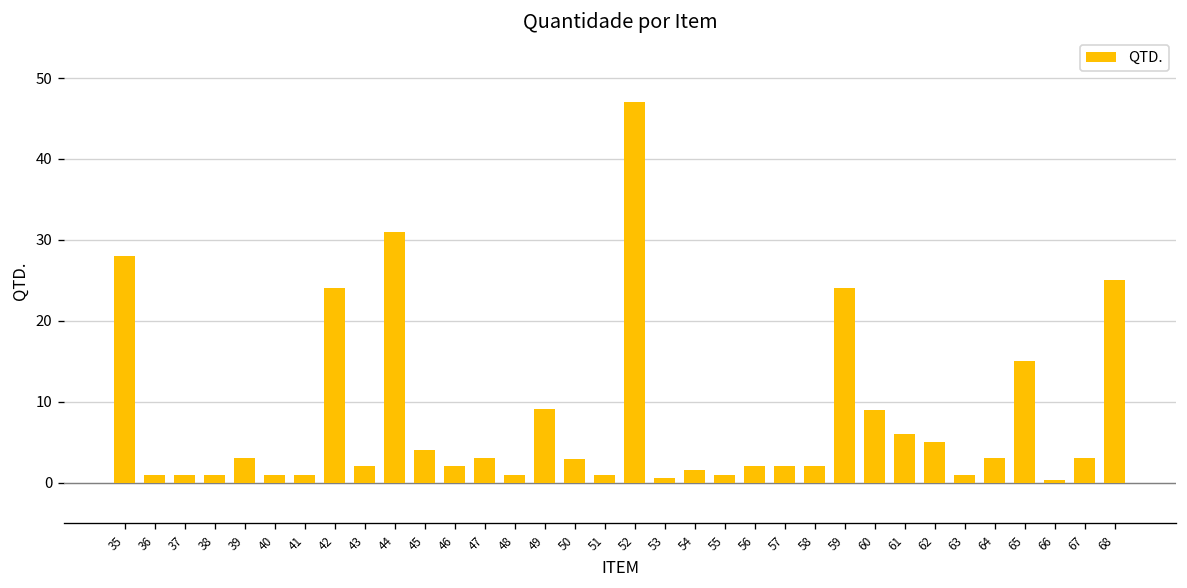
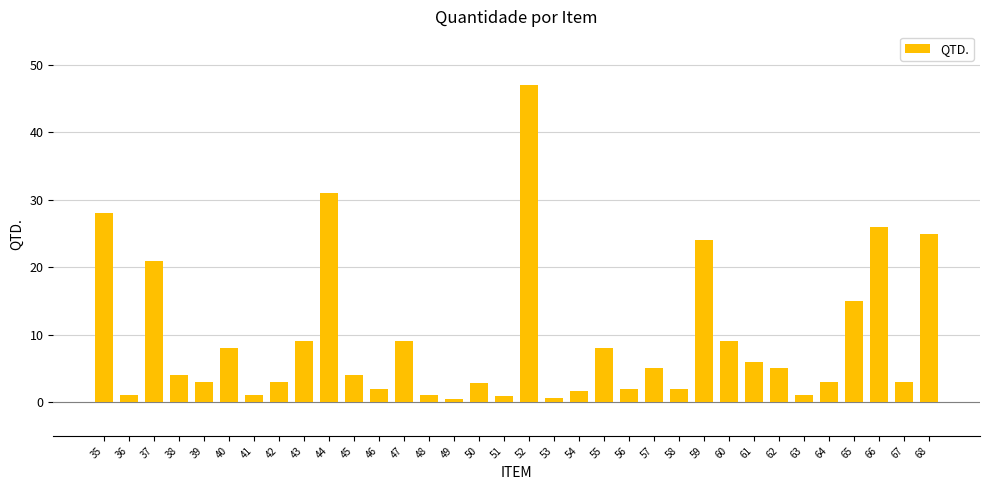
37: 1 -> 21
38: 1 -> 4
40: 1 -> 8
42: 24 -> 3
43: 2 -> 9
47: 3 -> 9
49: 9 -> 1
55: 1 -> 8
57: 2 -> 5
66: 0 -> 26
